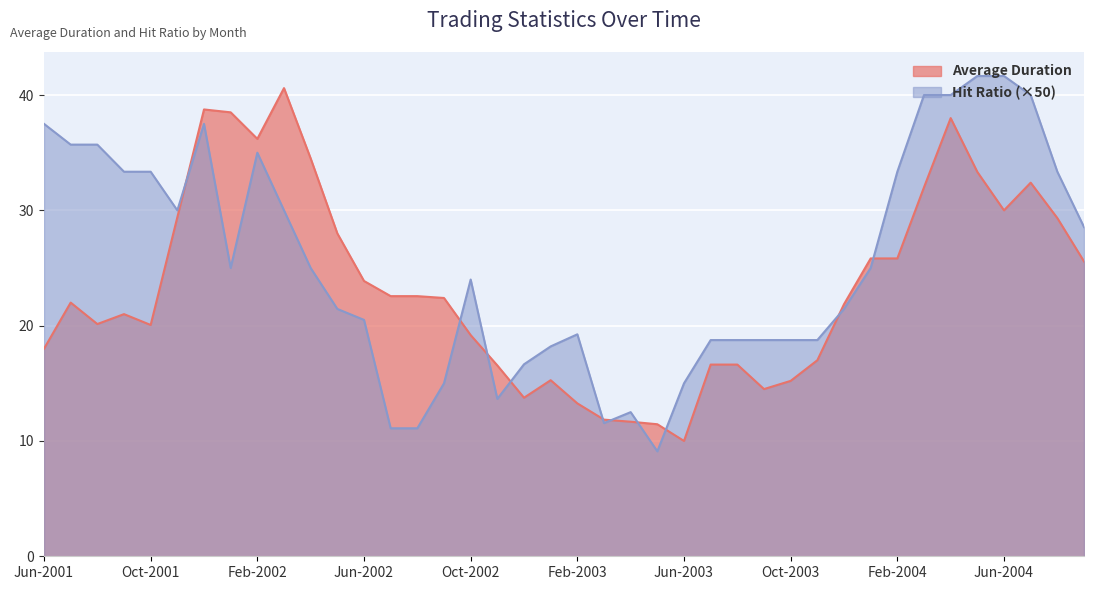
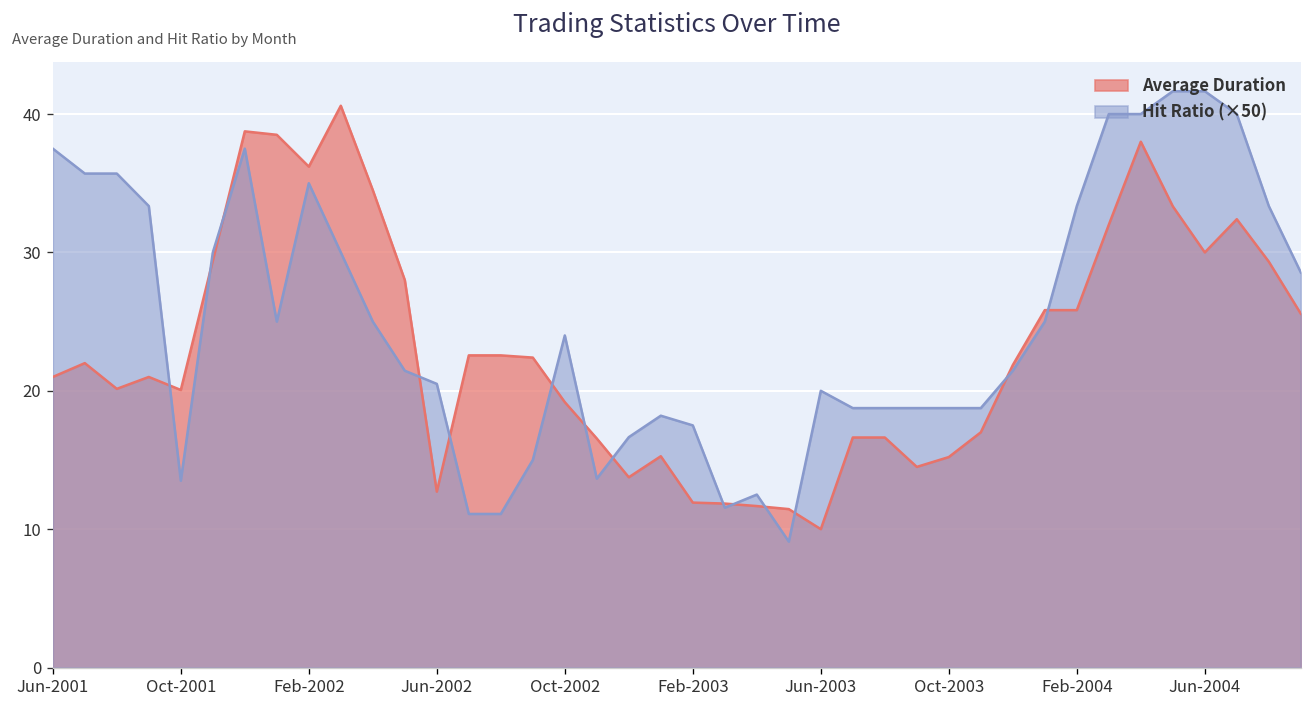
Average Duration, Jun-2001: 18 -> 21
Hit Ratio (×50), Oct-2001: 33.4 -> 13.5
Average Duration, Jun-2002: 23.9 -> 12.7
Average Duration, Feb-2003: 13.3 -> 11.9
Hit Ratio (×50), Feb-2003: 19.3 -> 17.5
Hit Ratio (×50), Jun-2003: 15.0 -> 20.0
